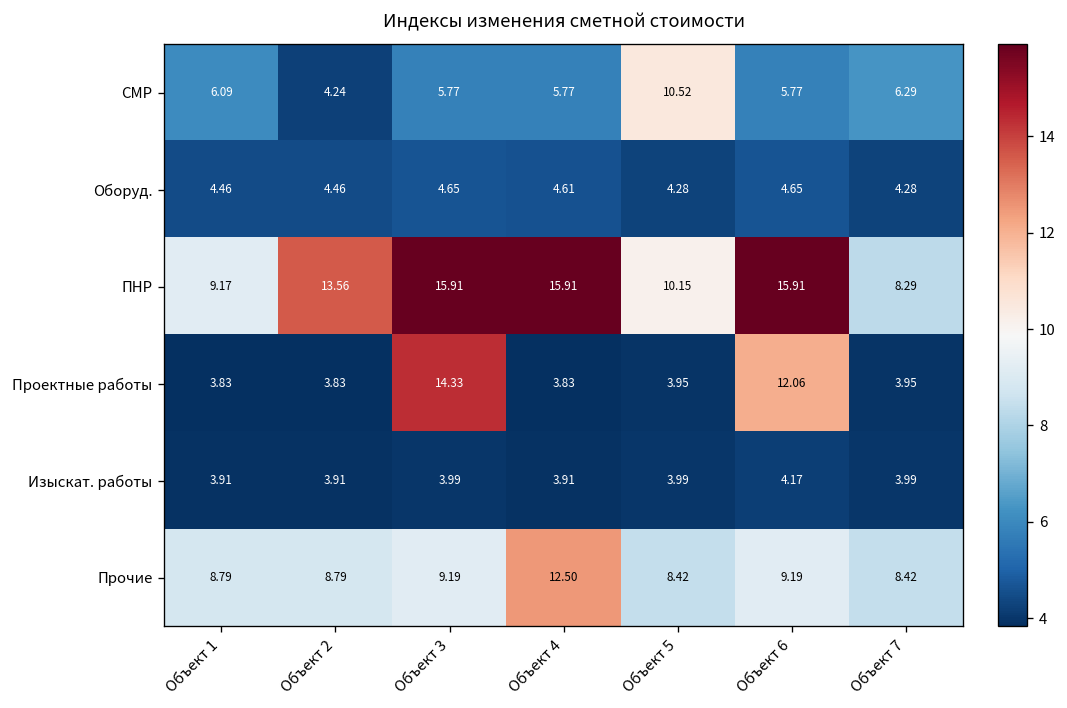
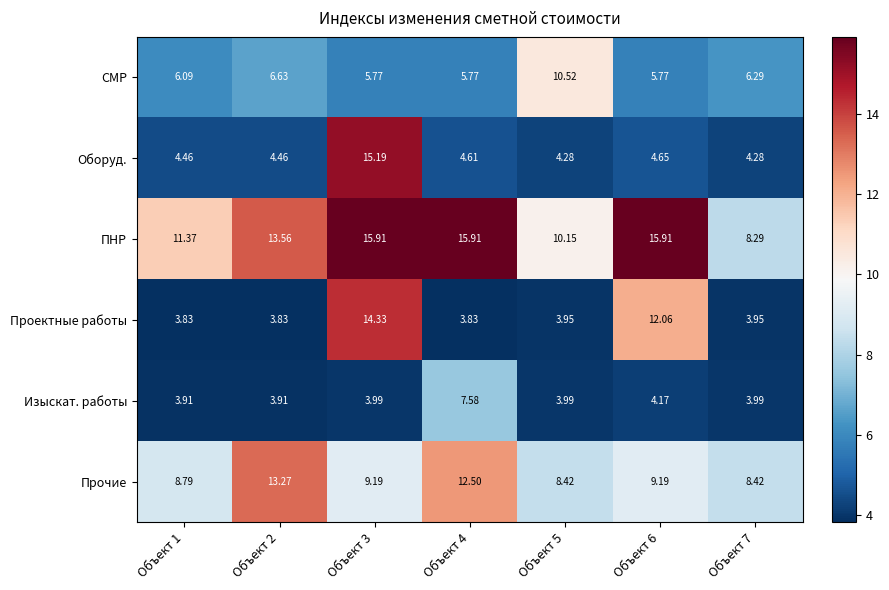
СМР, Объект 2: 4.24 -> 6.63
Оборуд., Объект 3: 4.65 -> 15.19
ПНР, Объект 1: 9.17 -> 11.37
Изыскат. работы, Объект 4: 3.91 -> 7.58
Прочие, Объект 2: 8.79 -> 13.27
